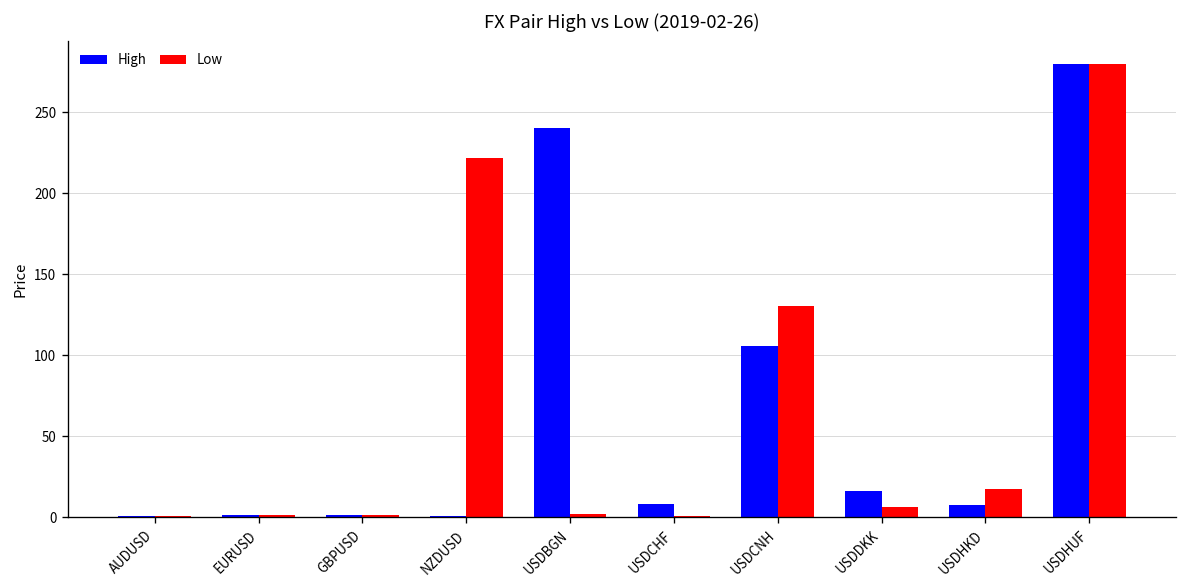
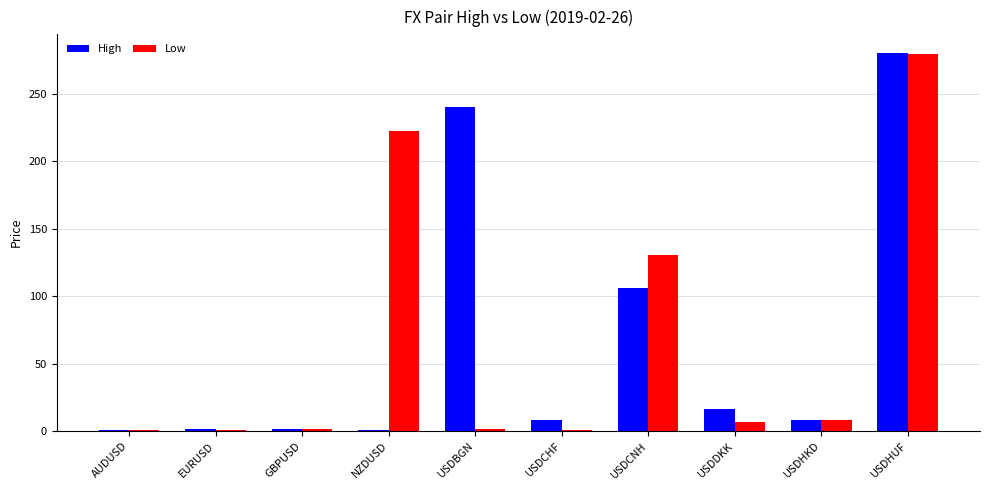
Low, USDHKD: 17 -> 8
